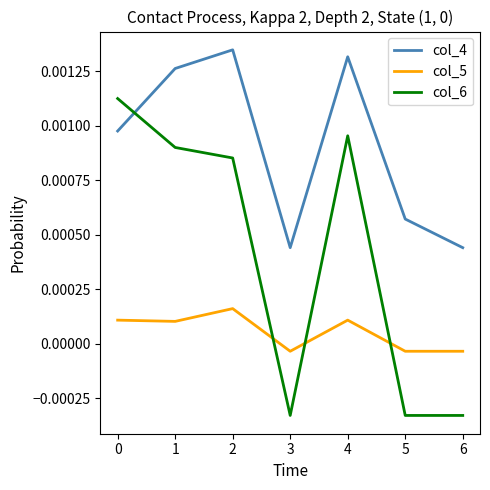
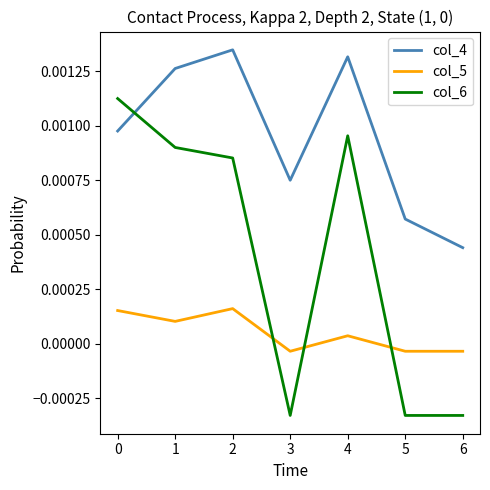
col_5, 0: 0.00011 -> 0.00015
col_4, 3: 0.00044 -> 0.00075
col_5, 4: 0.00011 -> 0.00004
